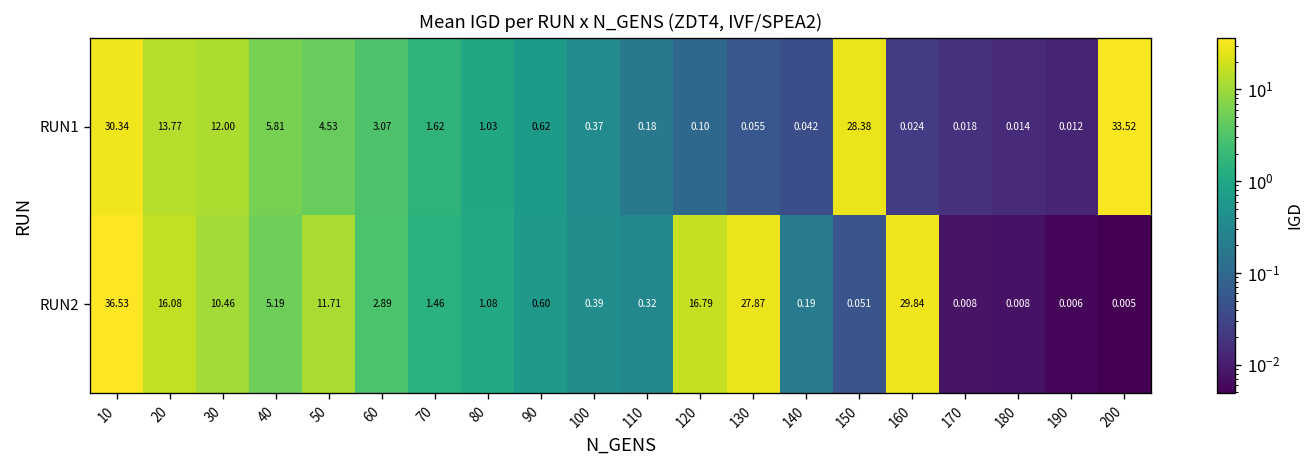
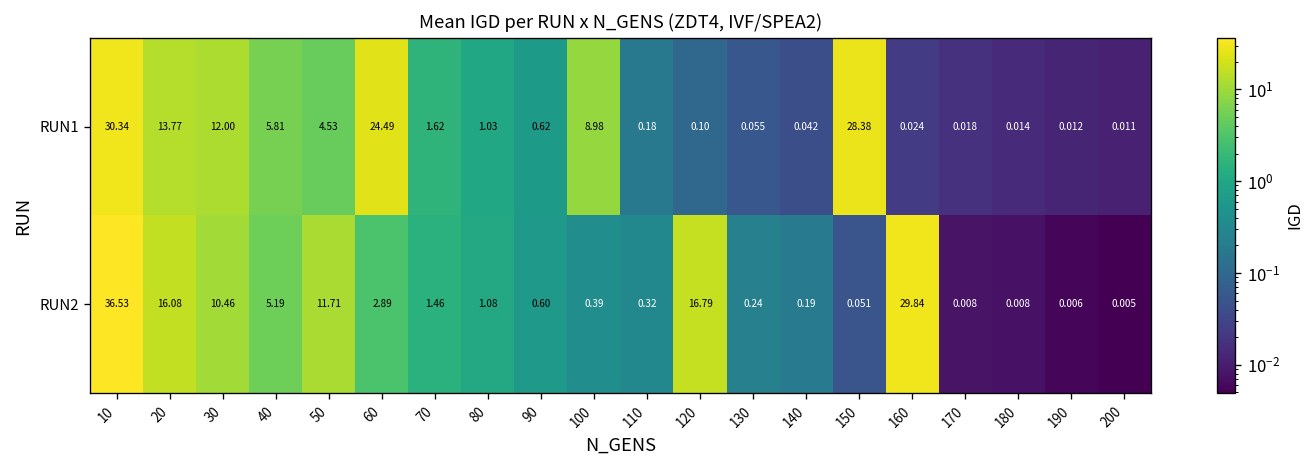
RUN1, 60: 3.07 -> 24.49
RUN1, 100: 0.37 -> 8.98
RUN1, 200: 33.52 -> 0.011
RUN2, 130: 27.87 -> 0.24
